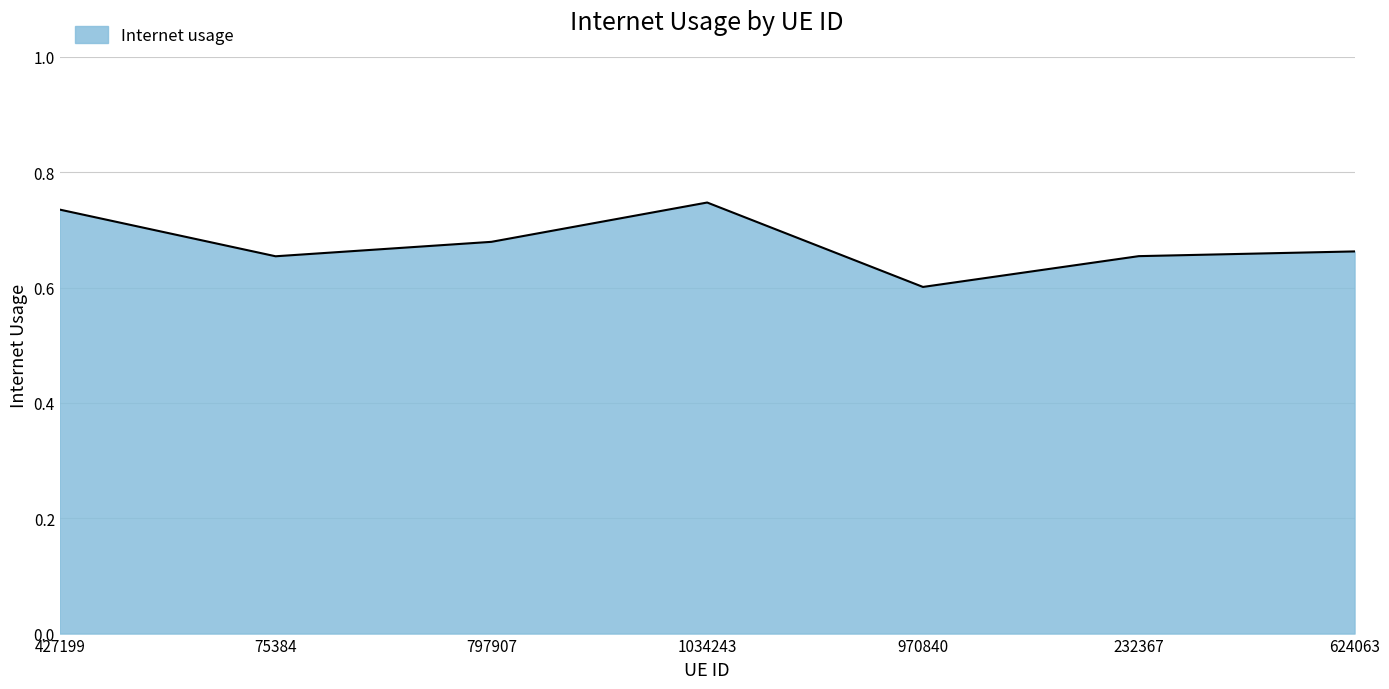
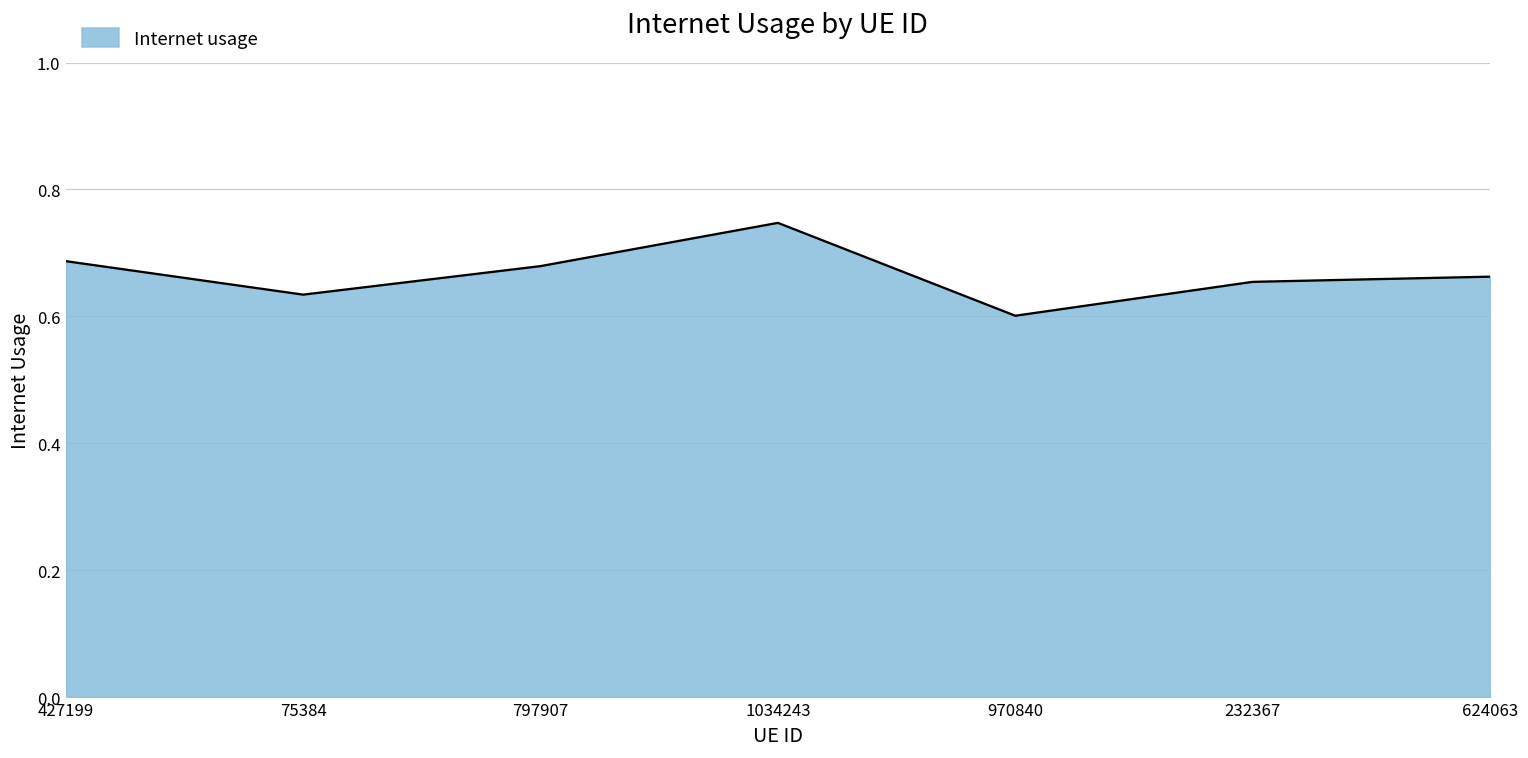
427199: 0.74 -> 0.69
75384: 0.65 -> 0.63
